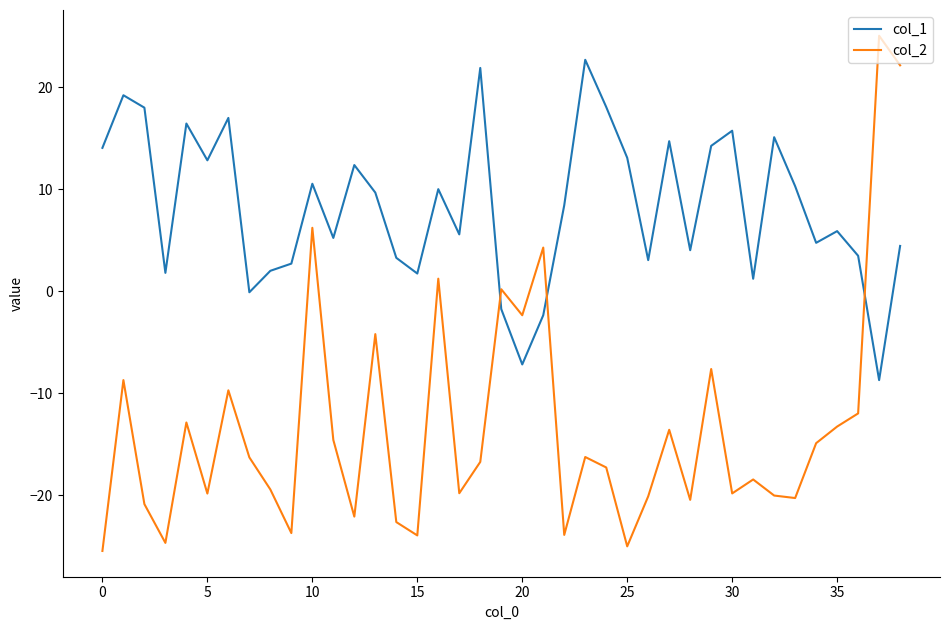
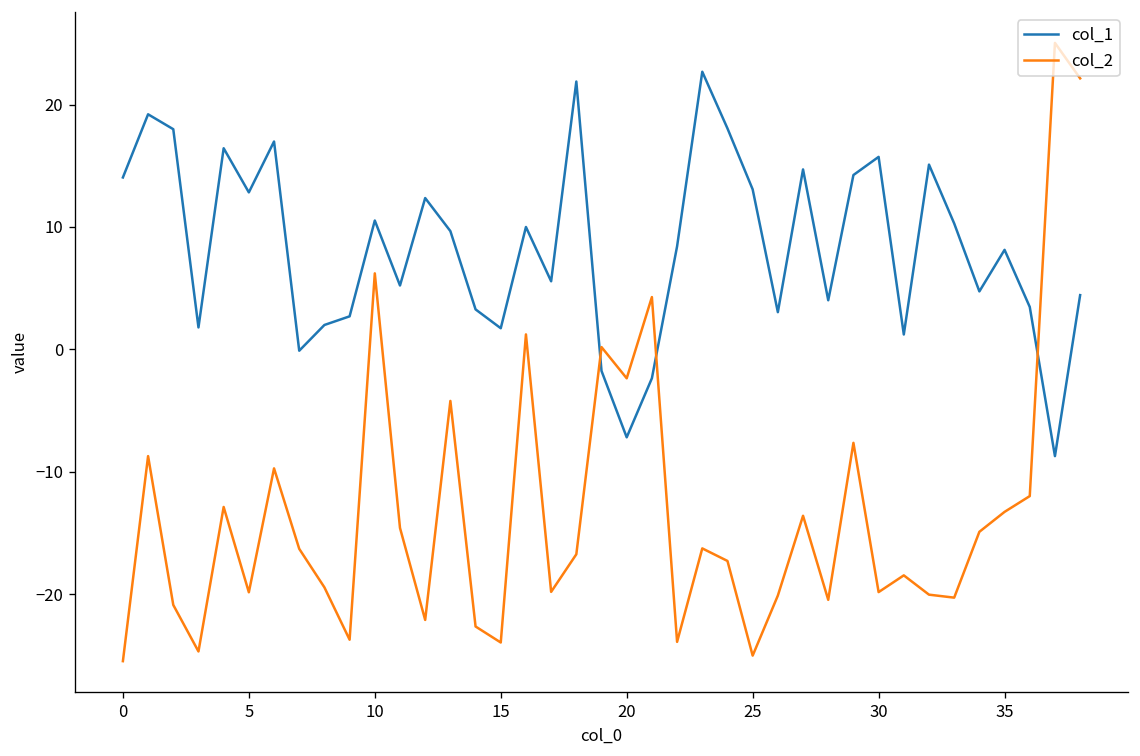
col_1, 35: 5.9 -> 8.1
